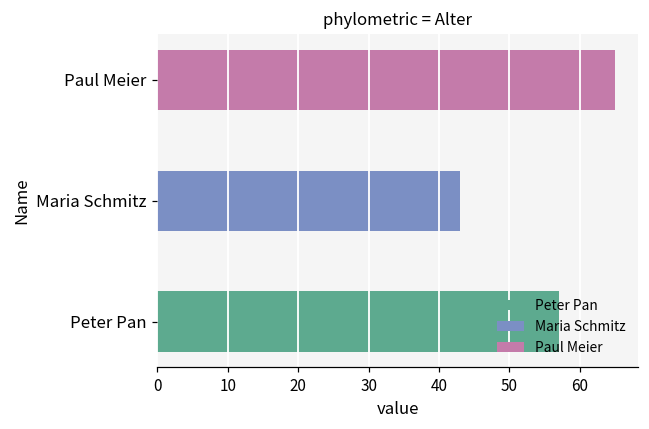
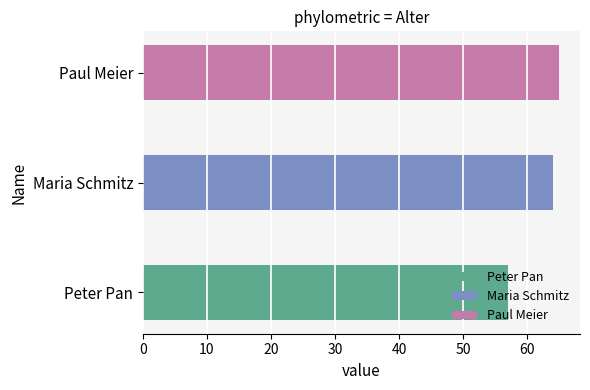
Maria Schmitz: 43 -> 64
